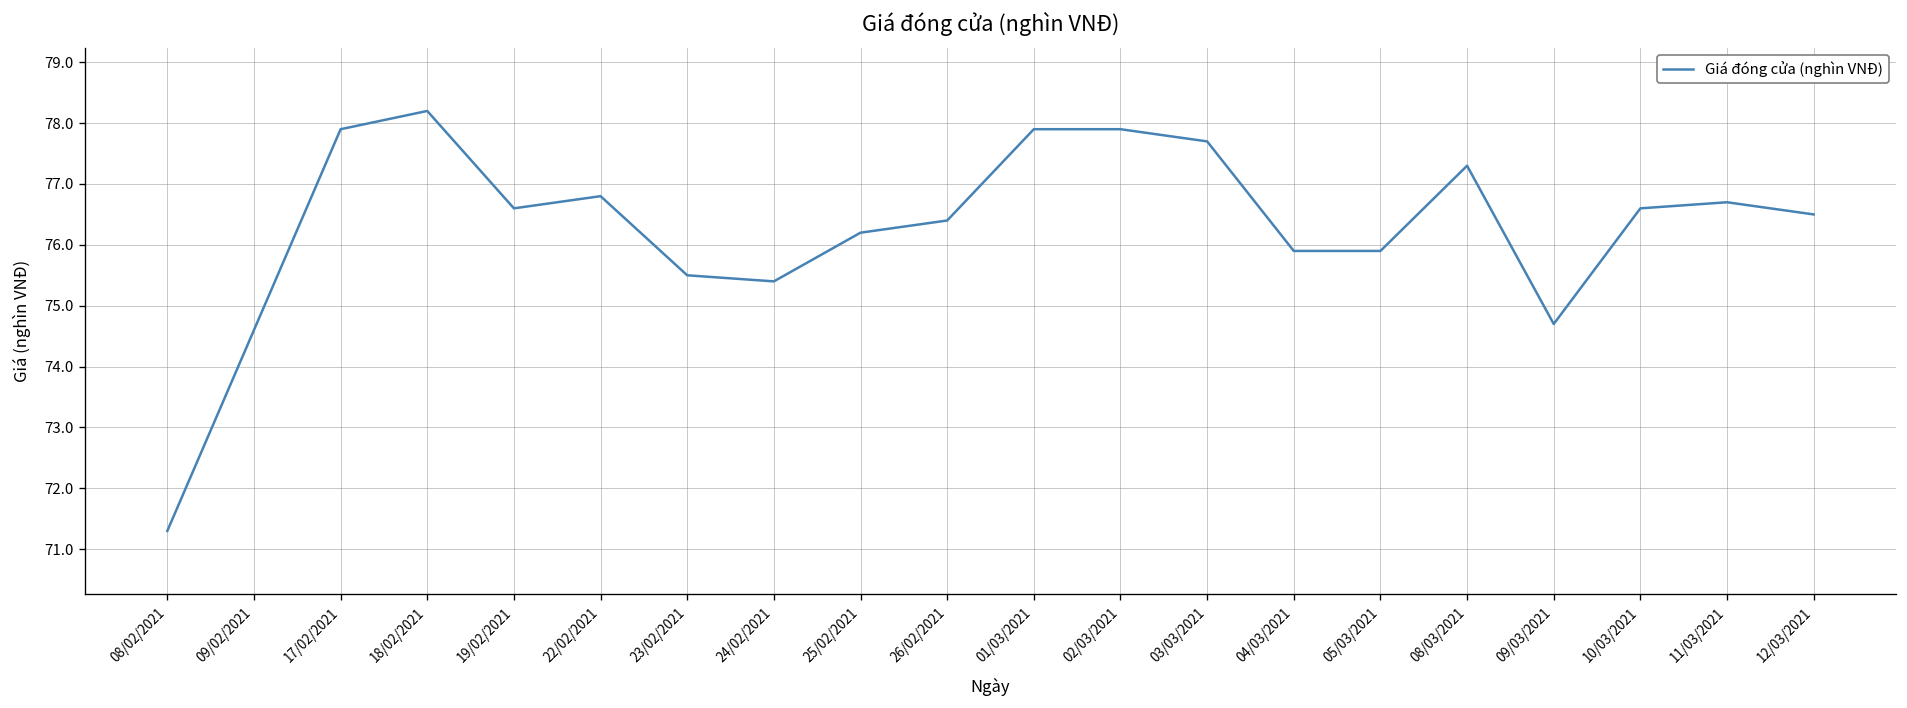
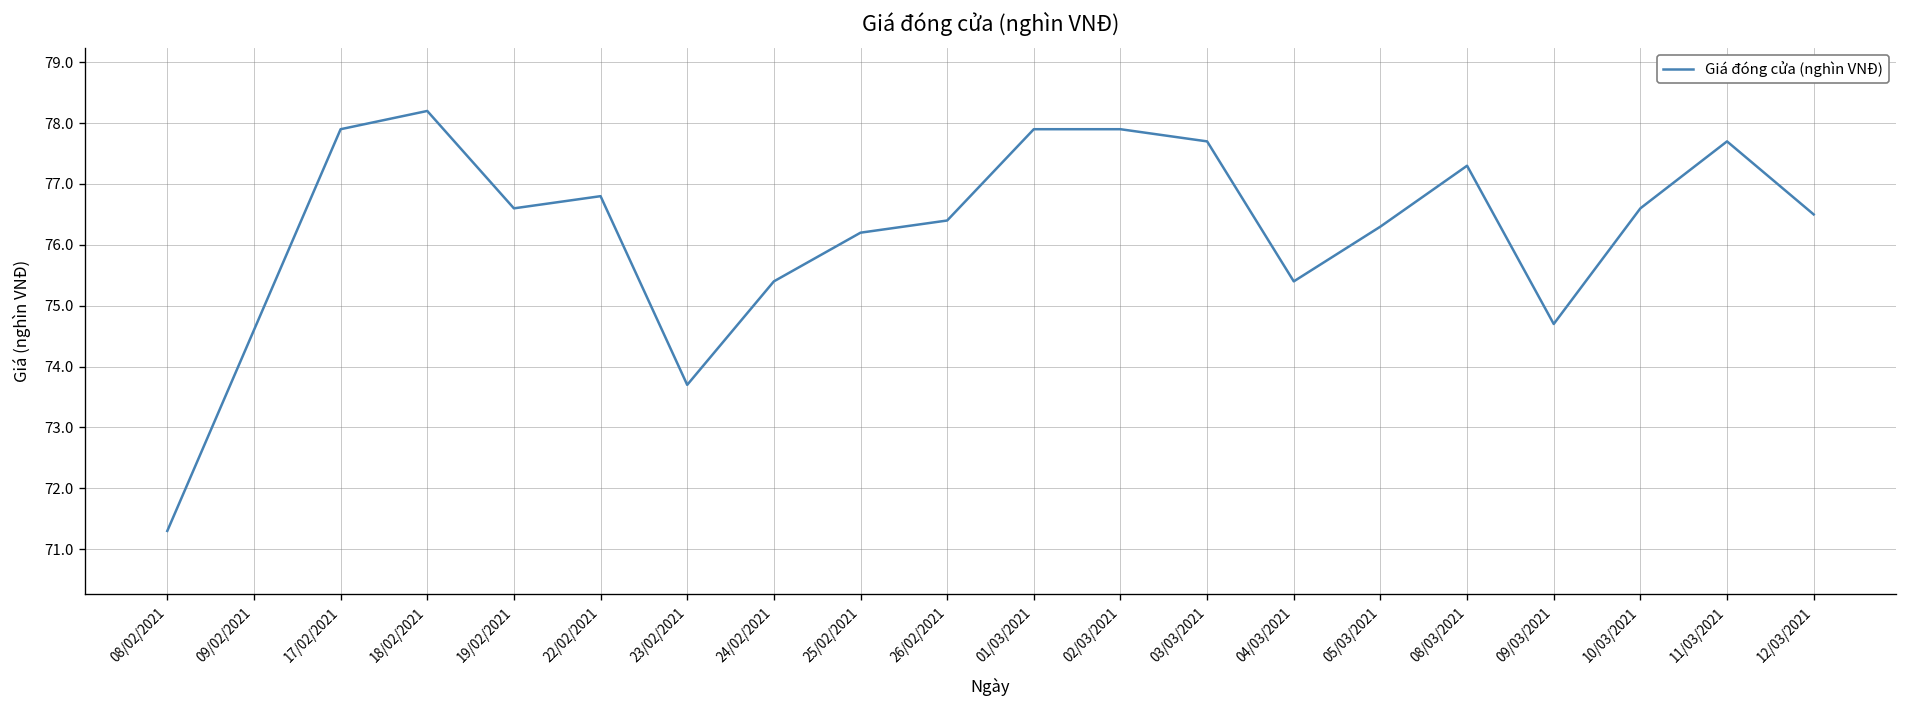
23/02/2021: 75.5 -> 73.7
04/03/2021: 75.9 -> 75.4
05/03/2021: 75.9 -> 76.3
11/03/2021: 76.7 -> 77.7
